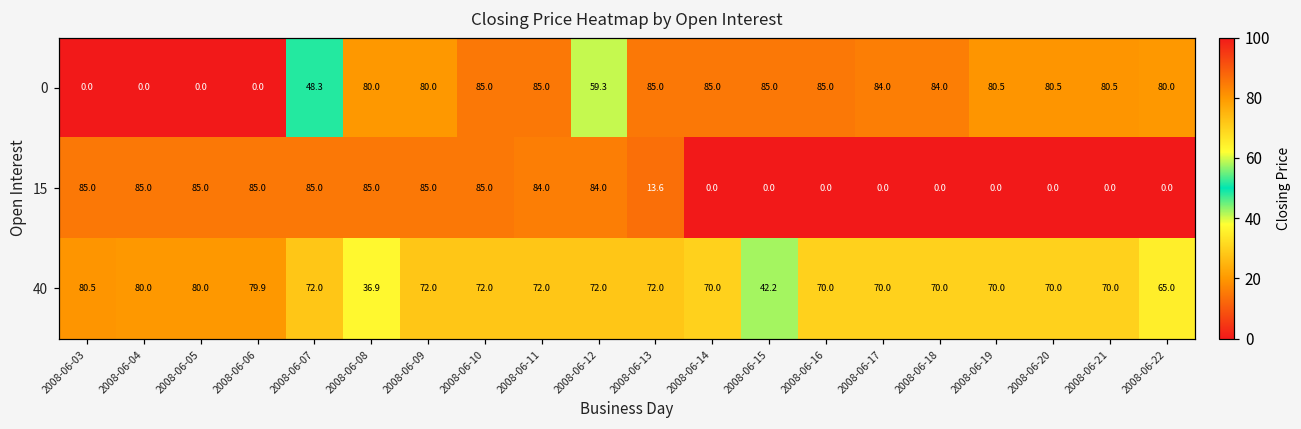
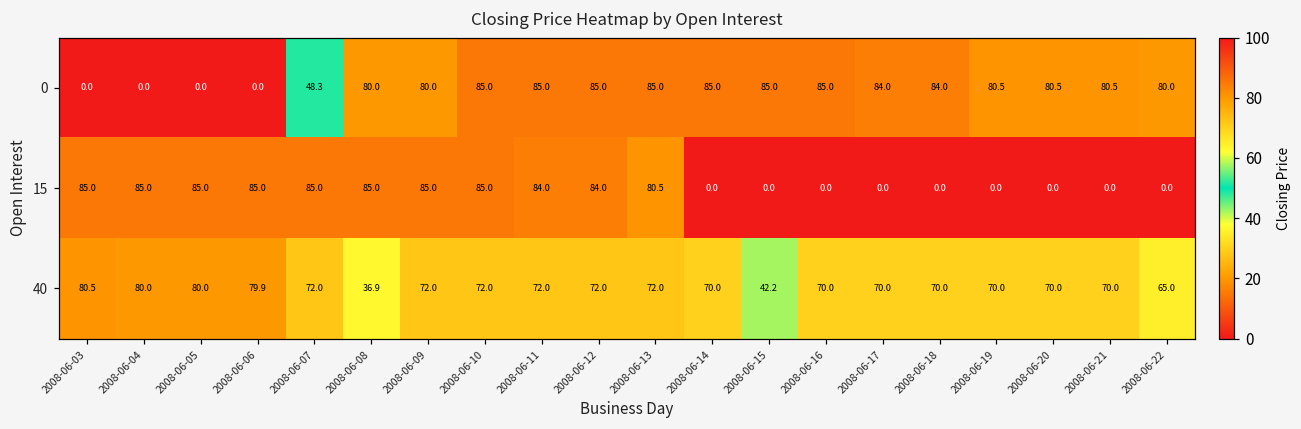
0, 2008-06-12: 59.3 -> 85.0
15, 2008-06-13: 13.6 -> 80.5
